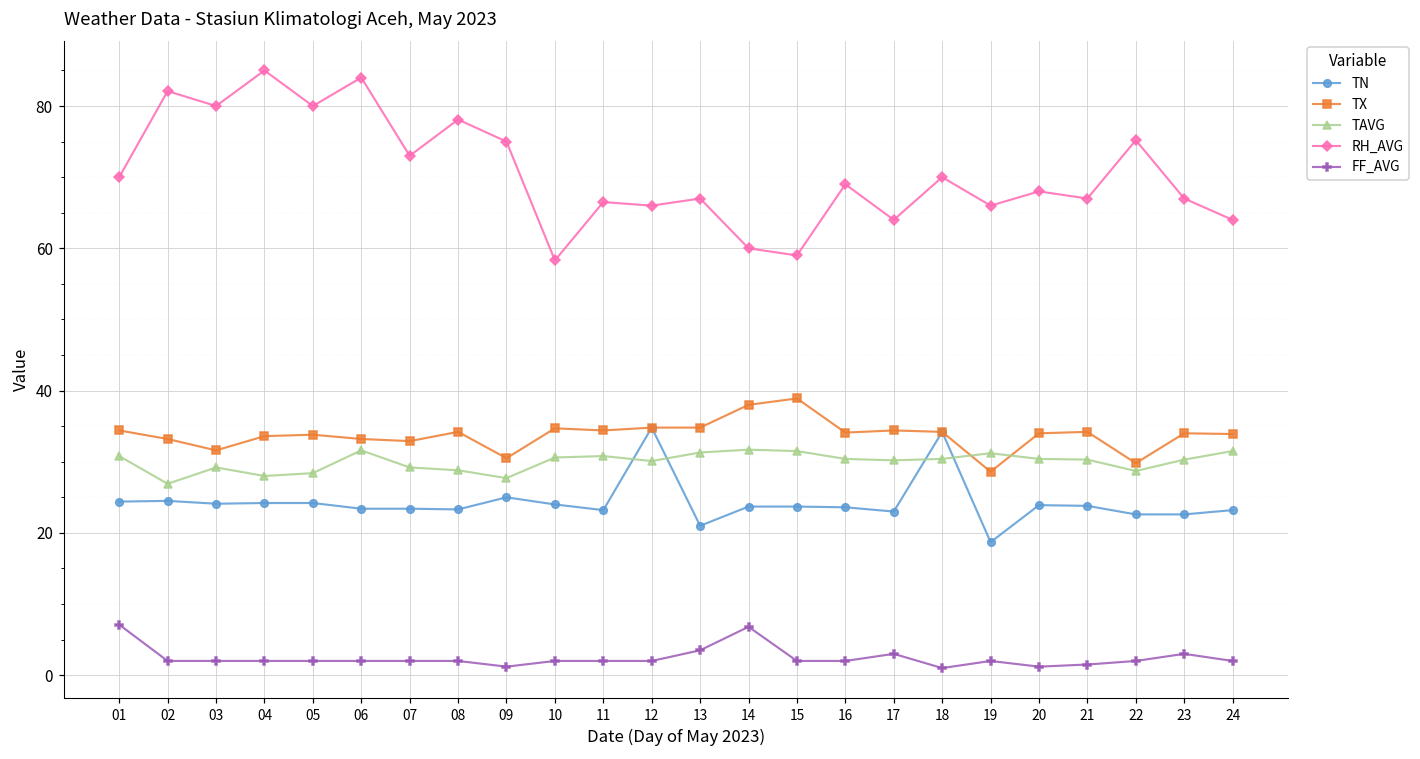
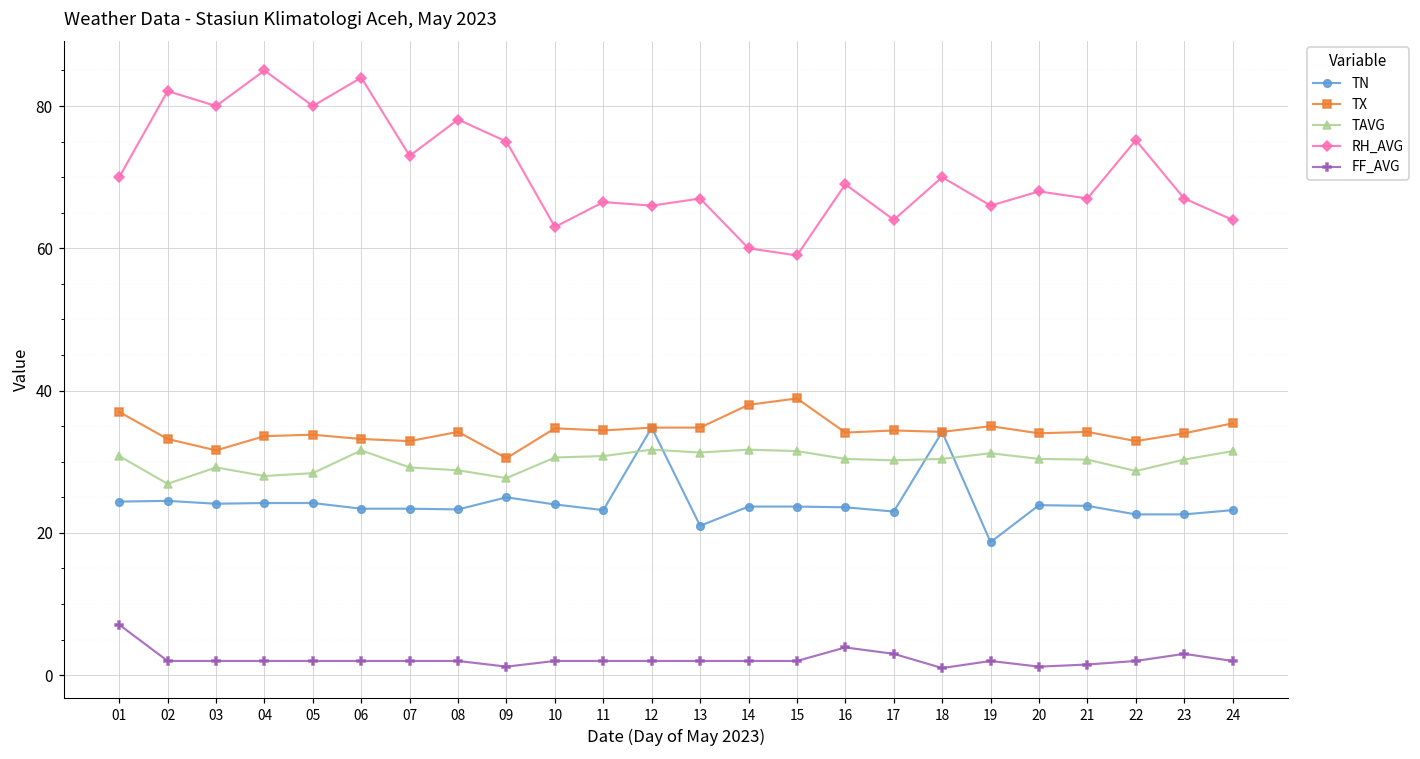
TX, 01: 34 -> 37
RH_AVG, 10: 58 -> 63
TAVG, 12: 30 -> 32
FF_AVG, 13: 4 -> 2
FF_AVG, 14: 7 -> 2
FF_AVG, 16: 2 -> 4
TX, 19: 29 -> 35
TX, 22: 30 -> 33
TX, 24: 34 -> 35
